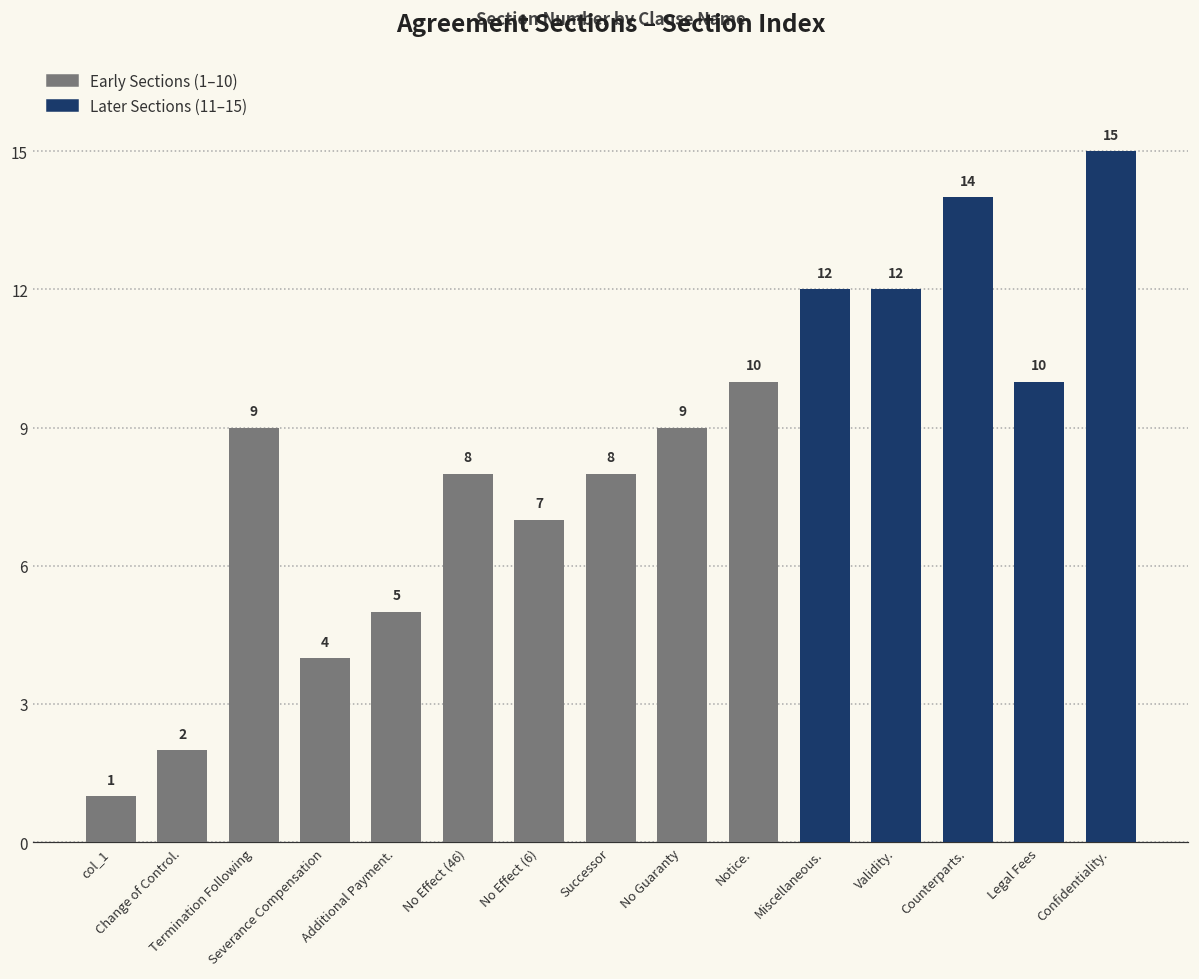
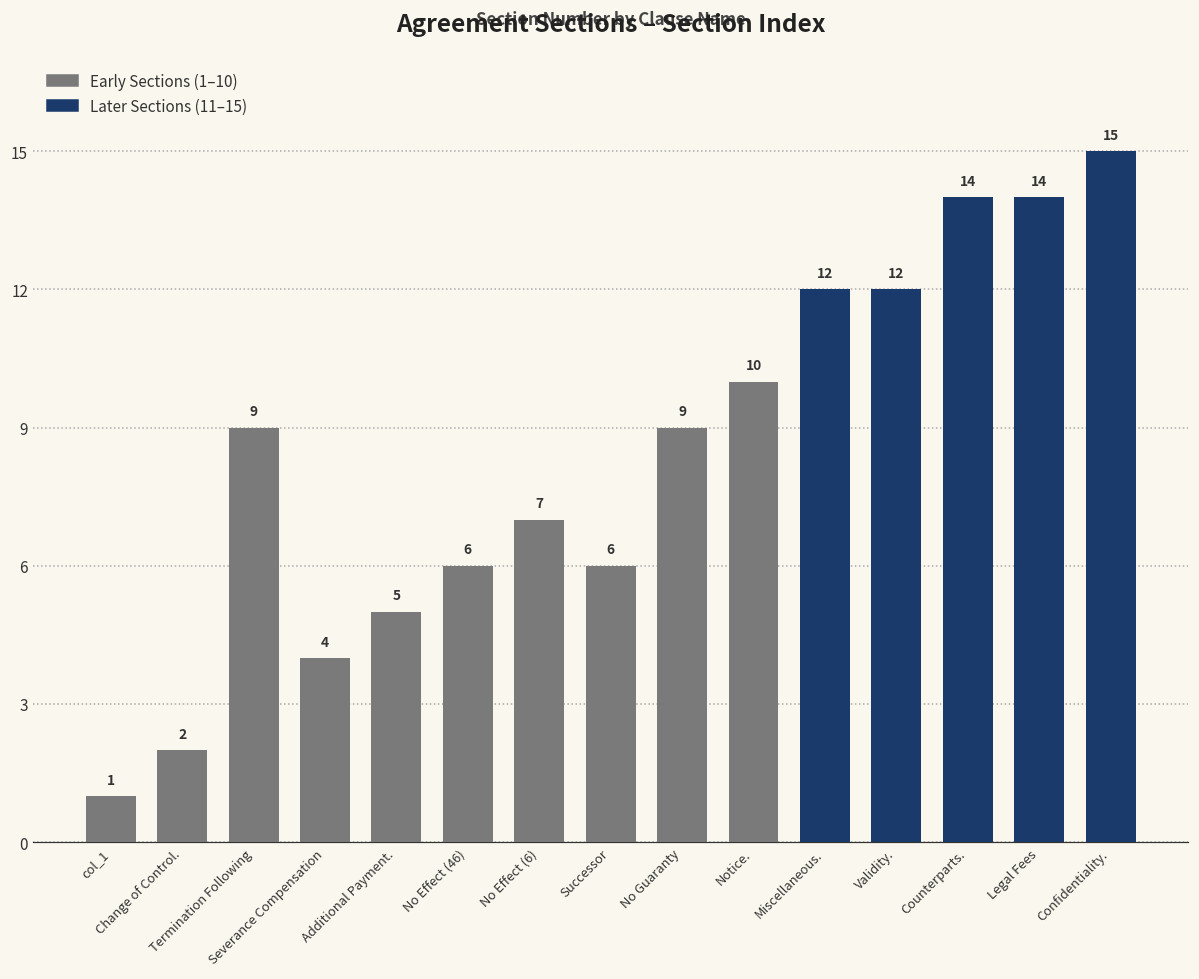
No Effect (46): 8 -> 6
Successor: 8 -> 6
Legal Fees: 10 -> 14
